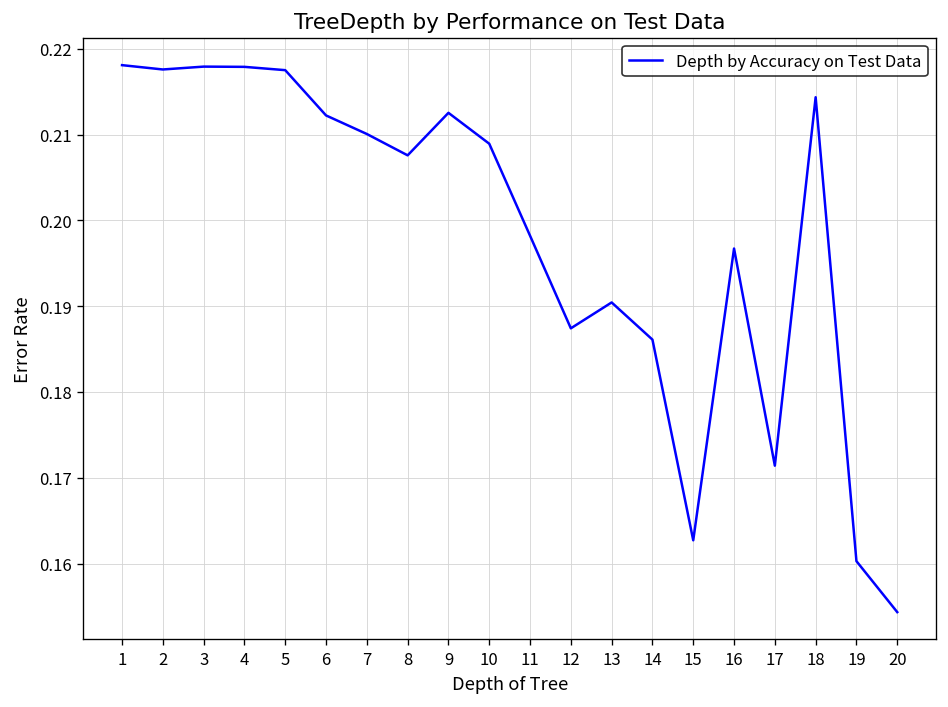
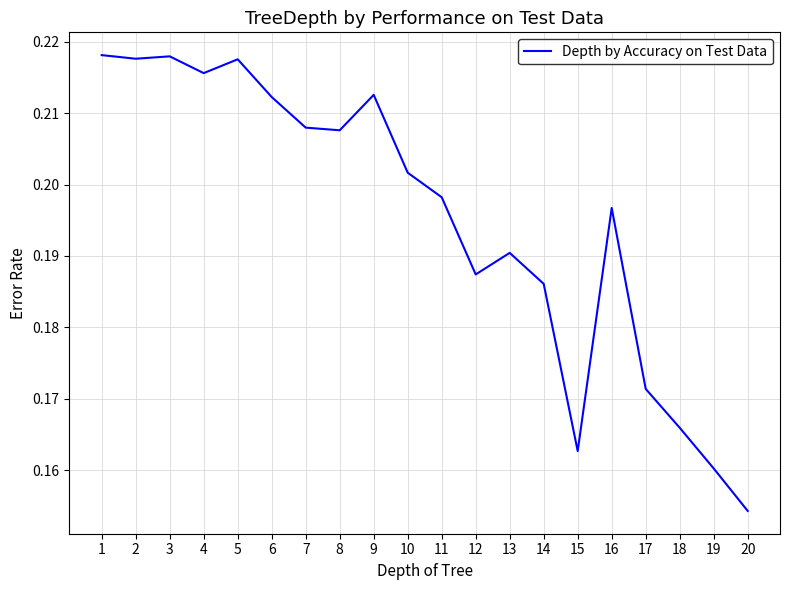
4: 0.218 -> 0.216
7: 0.210 -> 0.208
10: 0.209 -> 0.202
18: 0.214 -> 0.166
